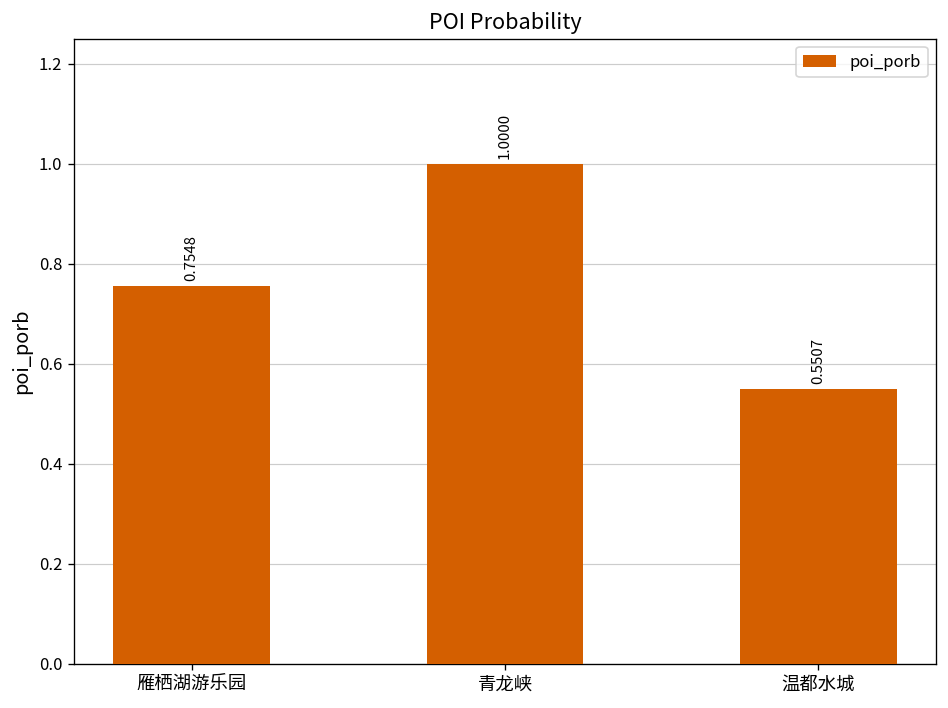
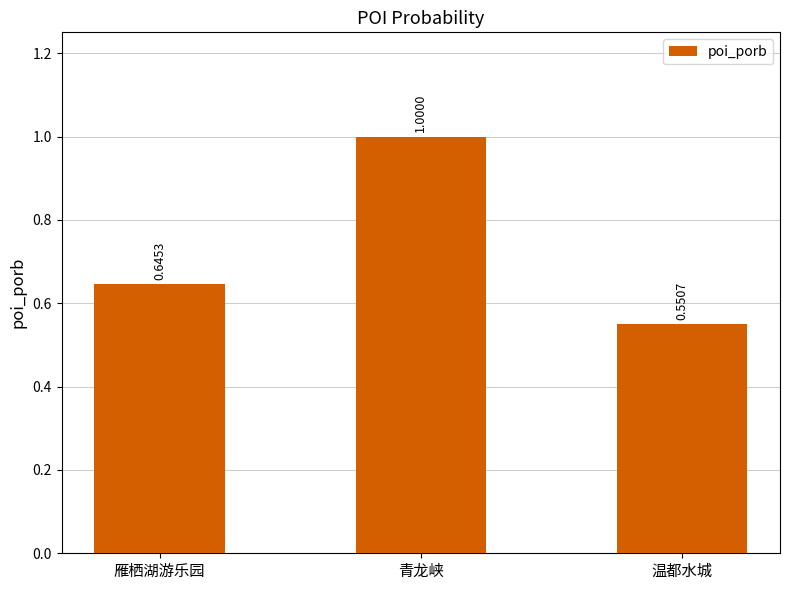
雁栖湖游乐园: 0.7548 -> 0.6453
